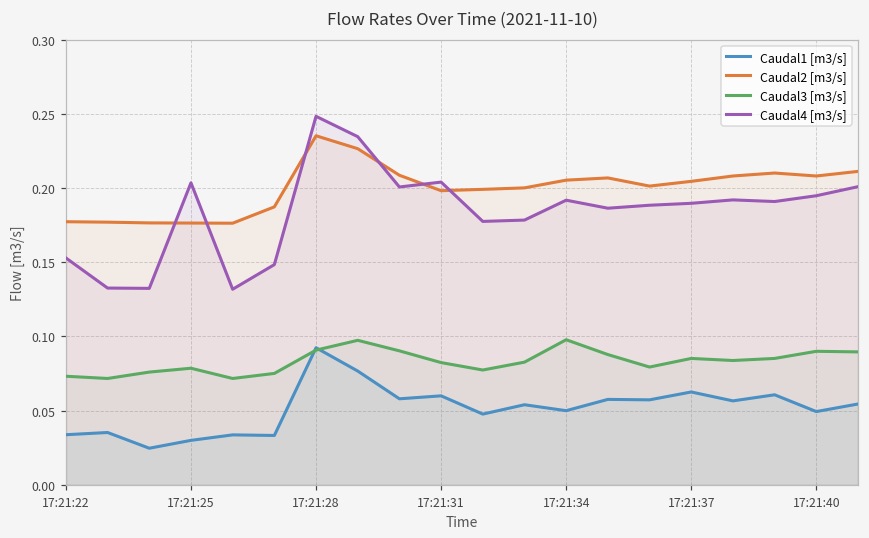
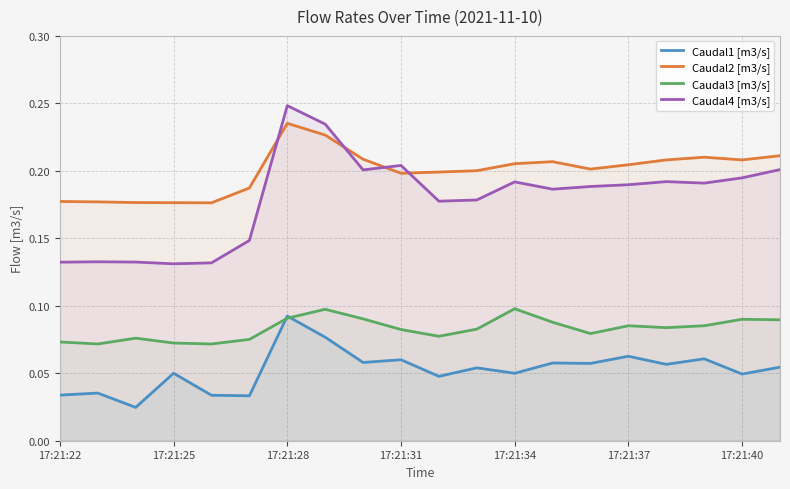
Caudal4 [m3/s], 17:21:22: 0.153 -> 0.132
Caudal1 [m3/s], 17:21:25: 0.03 -> 0.05
Caudal3 [m3/s], 17:21:25: 0.079 -> 0.072
Caudal4 [m3/s], 17:21:25: 0.204 -> 0.131
